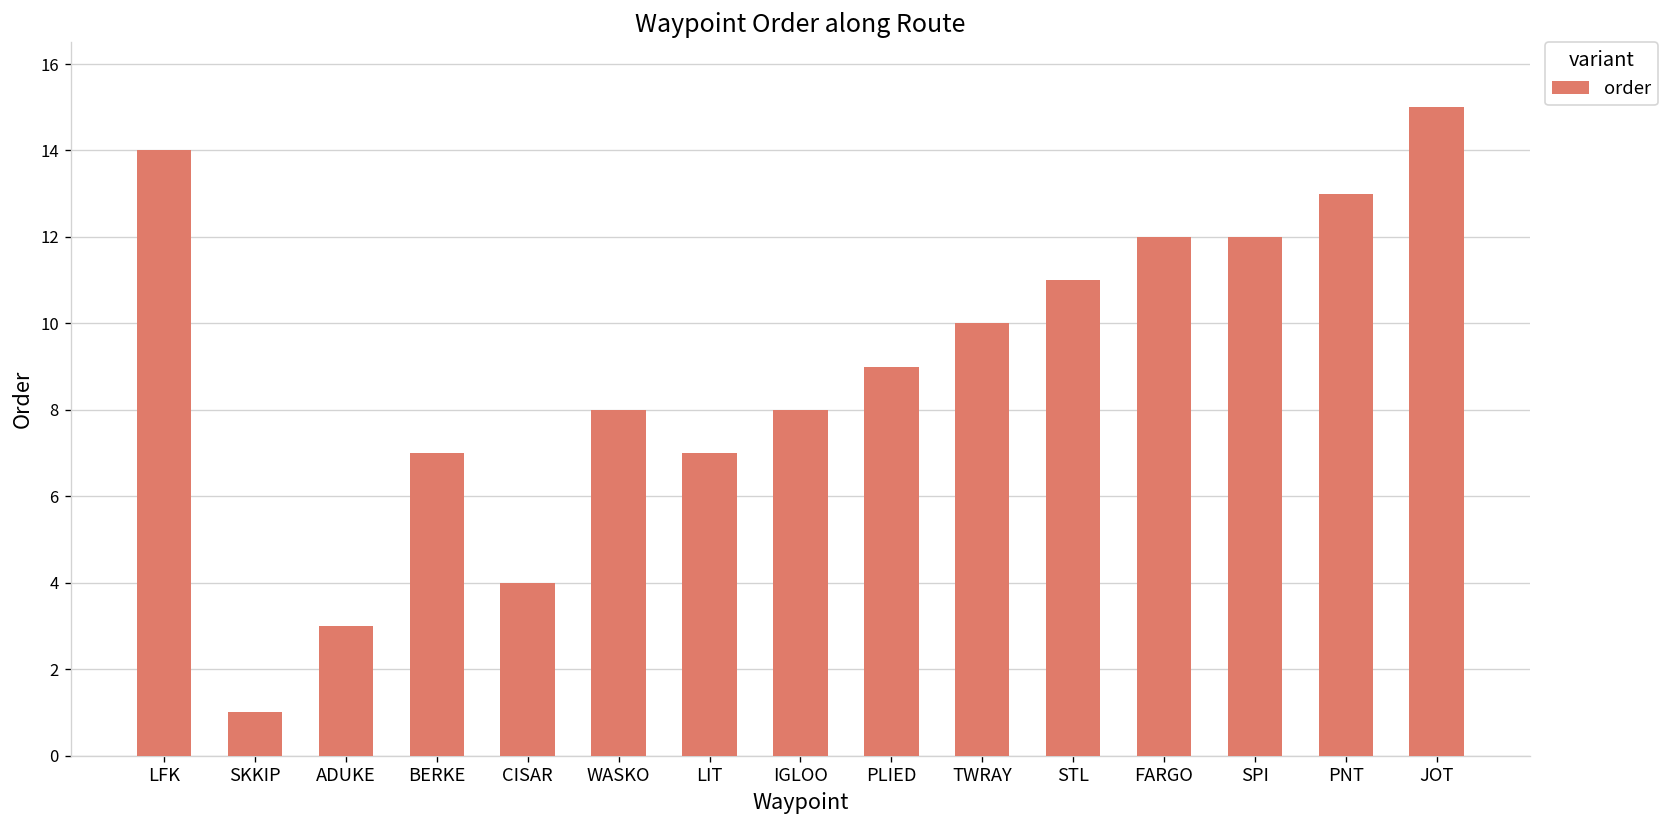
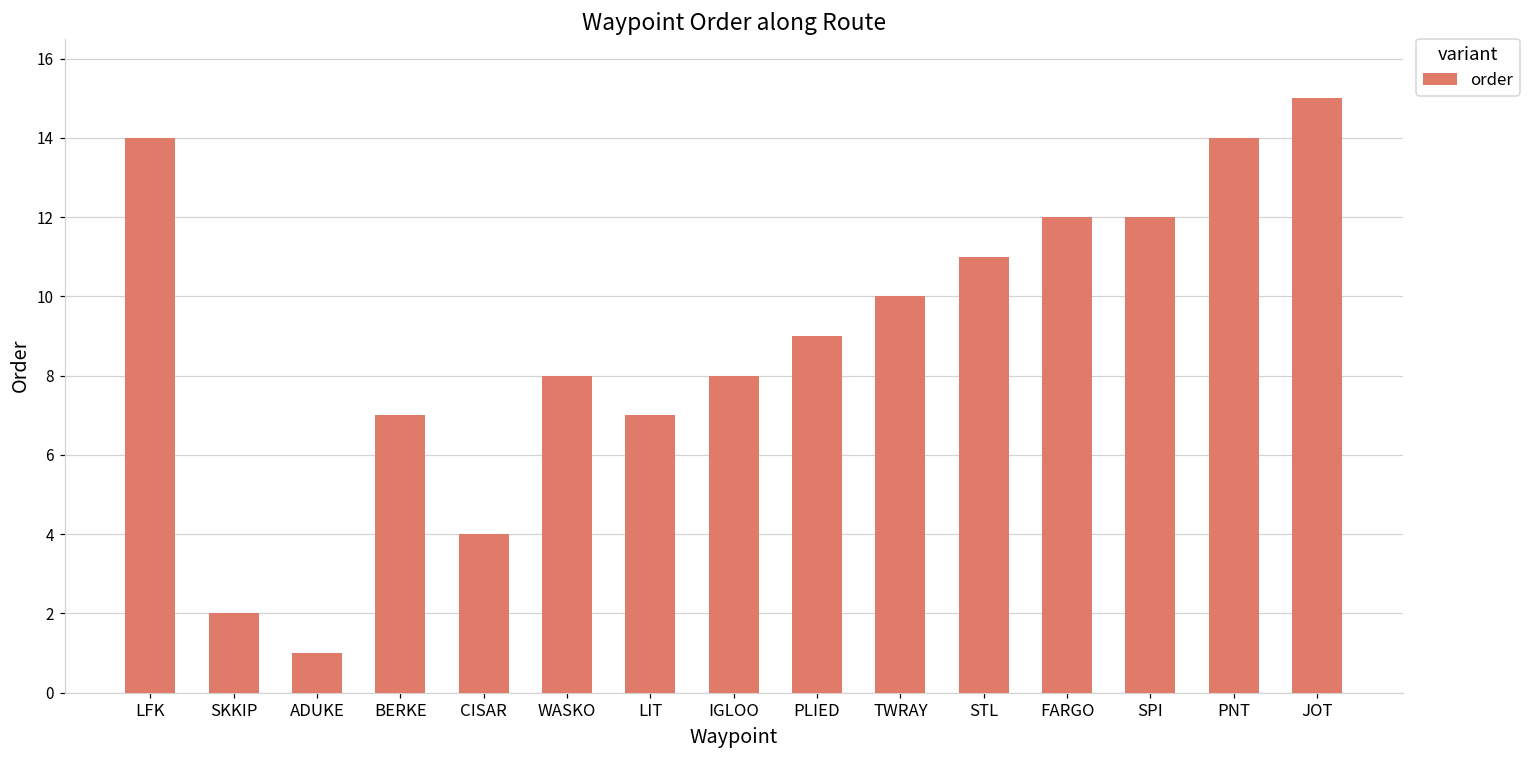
SKKIP: 1 -> 2
ADUKE: 3 -> 1
PNT: 13 -> 14
